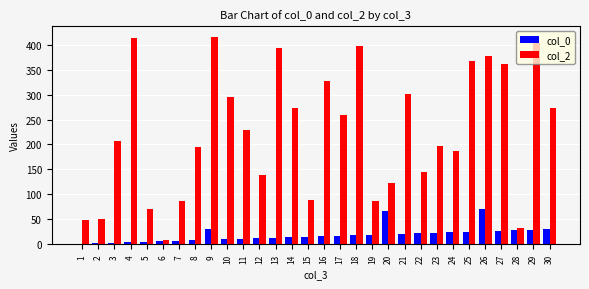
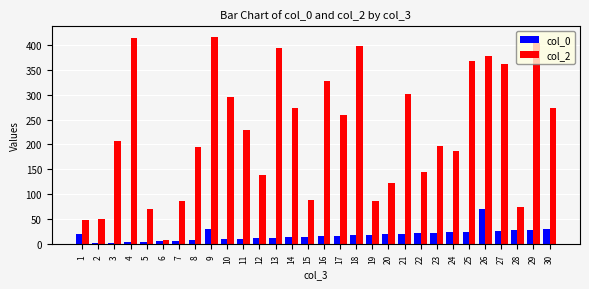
col_0, 1: 0 -> 20
col_0, 20: 70 -> 20
col_2, 28: 30 -> 80
